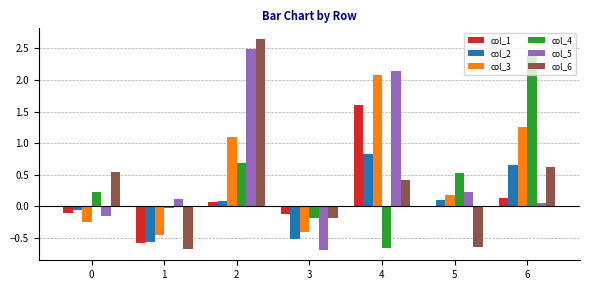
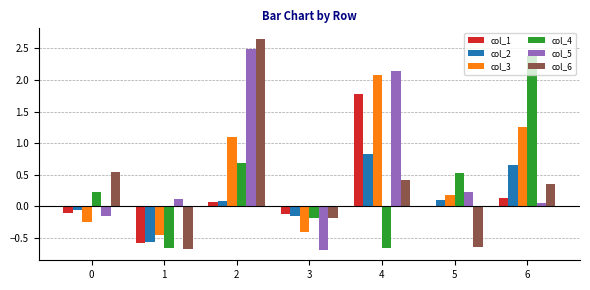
col_4, 1: 0.0 -> -0.7
col_2, 3: -0.5 -> -0.2
col_1, 4: 1.6 -> 1.8
col_6, 6: 0.6 -> 0.4
